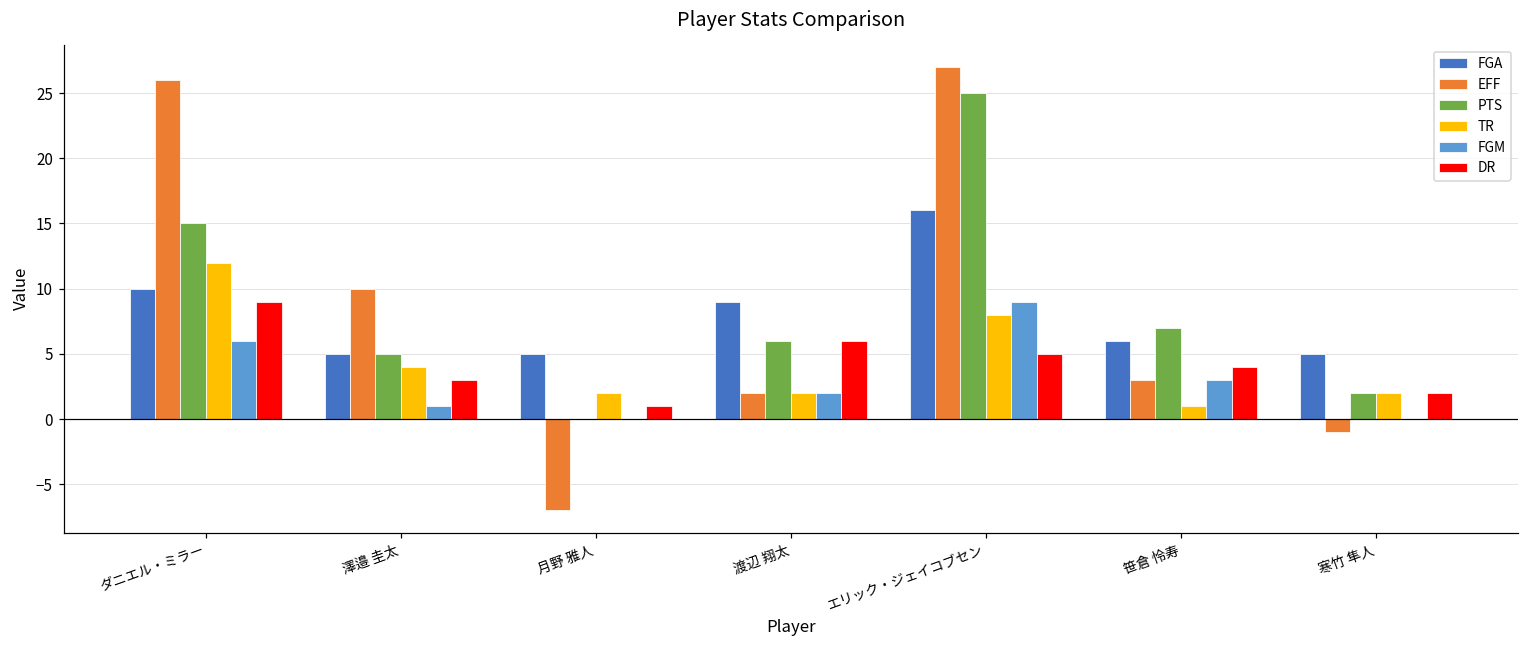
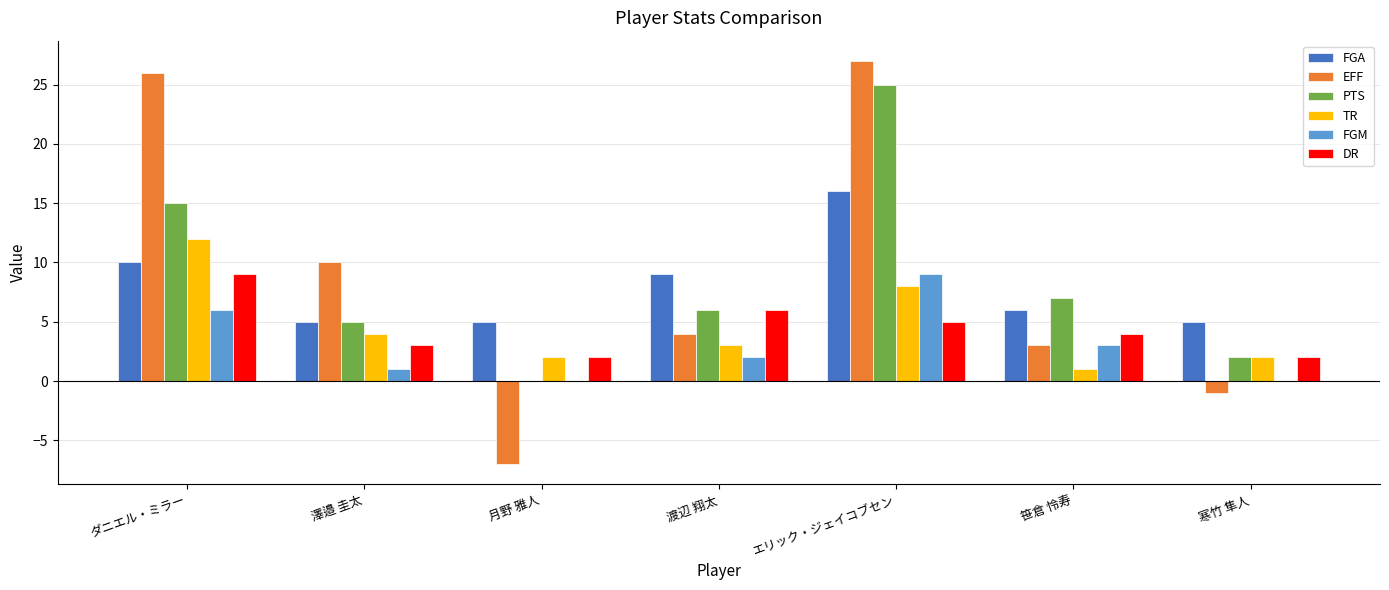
DR, 月野 雅人: 1 -> 2
EFF, 渡辺 翔太: 2 -> 4
TR, 渡辺 翔太: 2 -> 3
